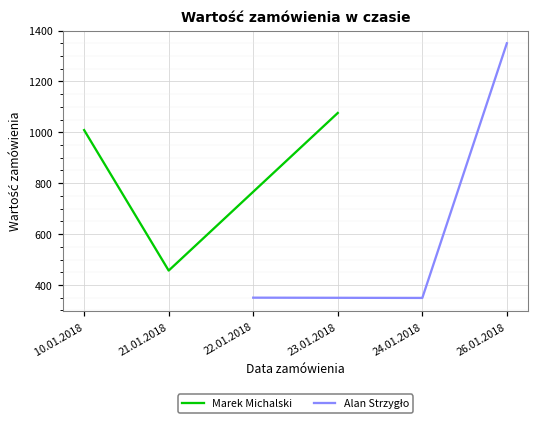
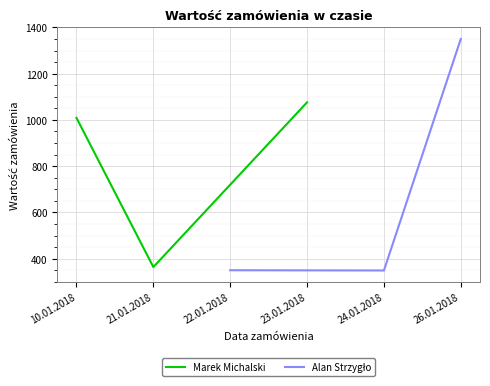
Marek Michalski, 21.01.2018: 460 -> 360
